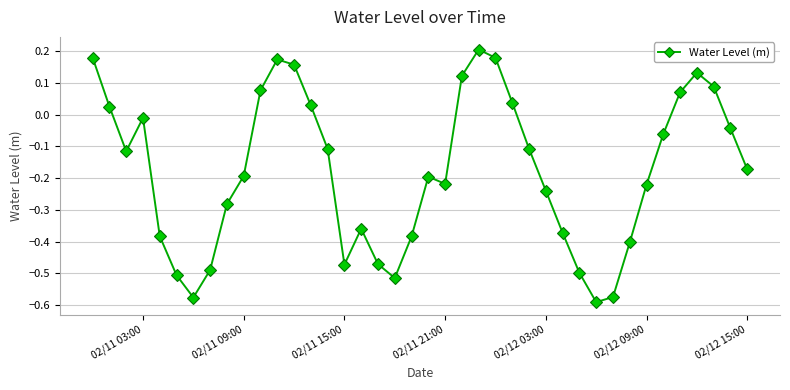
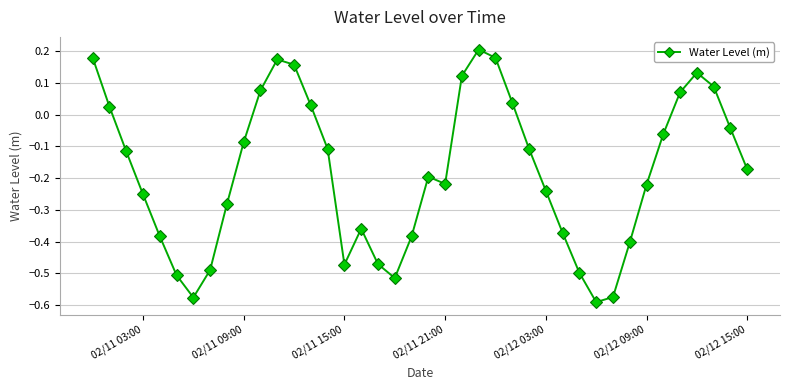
02/11 03:00: -0.01 -> -0.25
02/11 09:00: -0.19 -> -0.09
